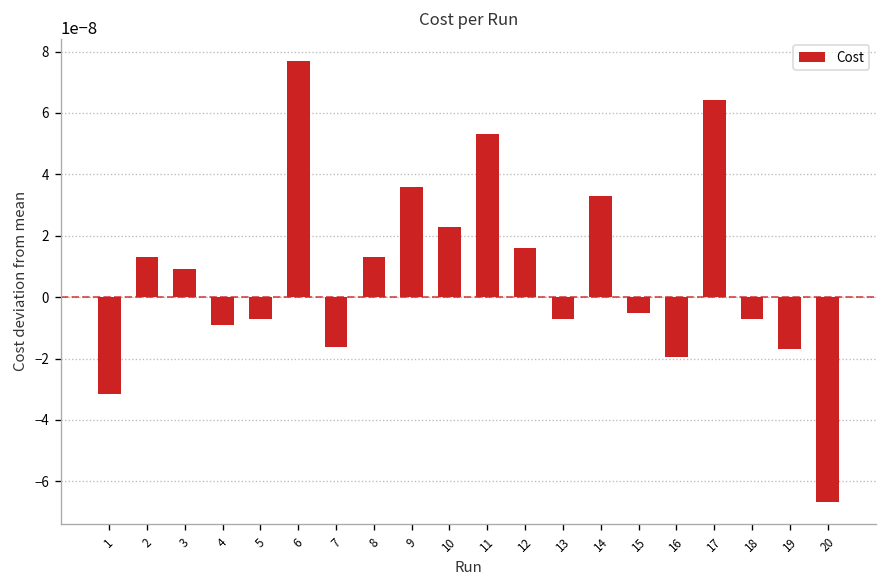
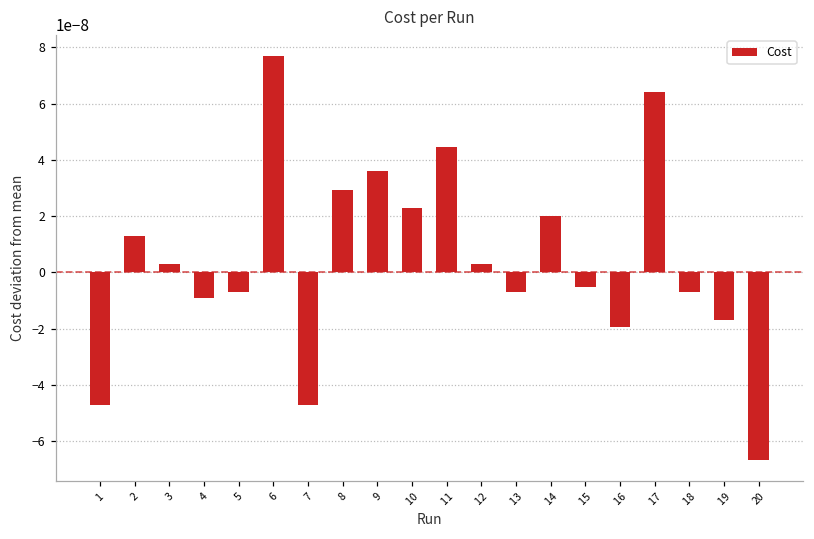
1: -0.000000031 -> -0.000000047
3: 0.000000009 -> 0.000000003
7: -0.000000016 -> -0.000000047
8: 0.000000013 -> 0.000000029
11: 0.000000053 -> 0.000000045
12: 0.000000016 -> 0.000000003
14: 0.000000033 -> 0.000000020
